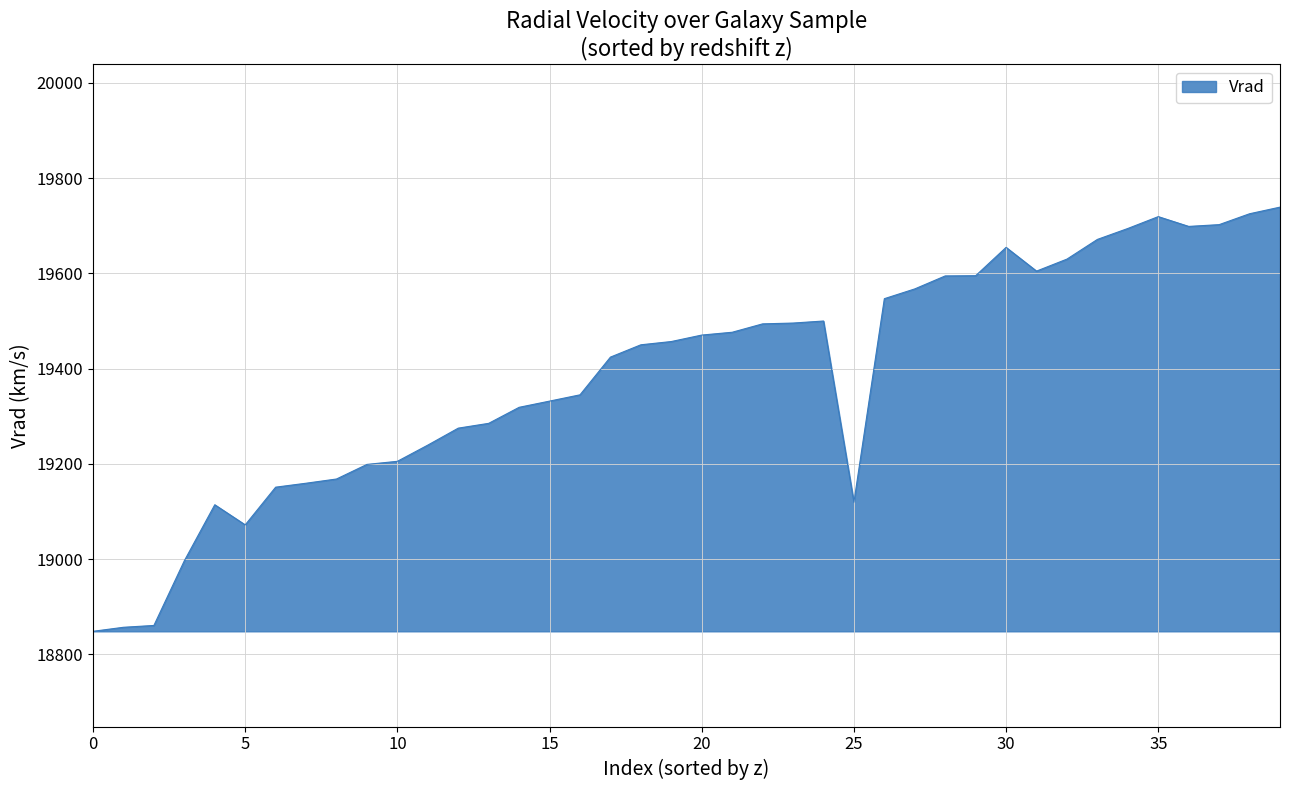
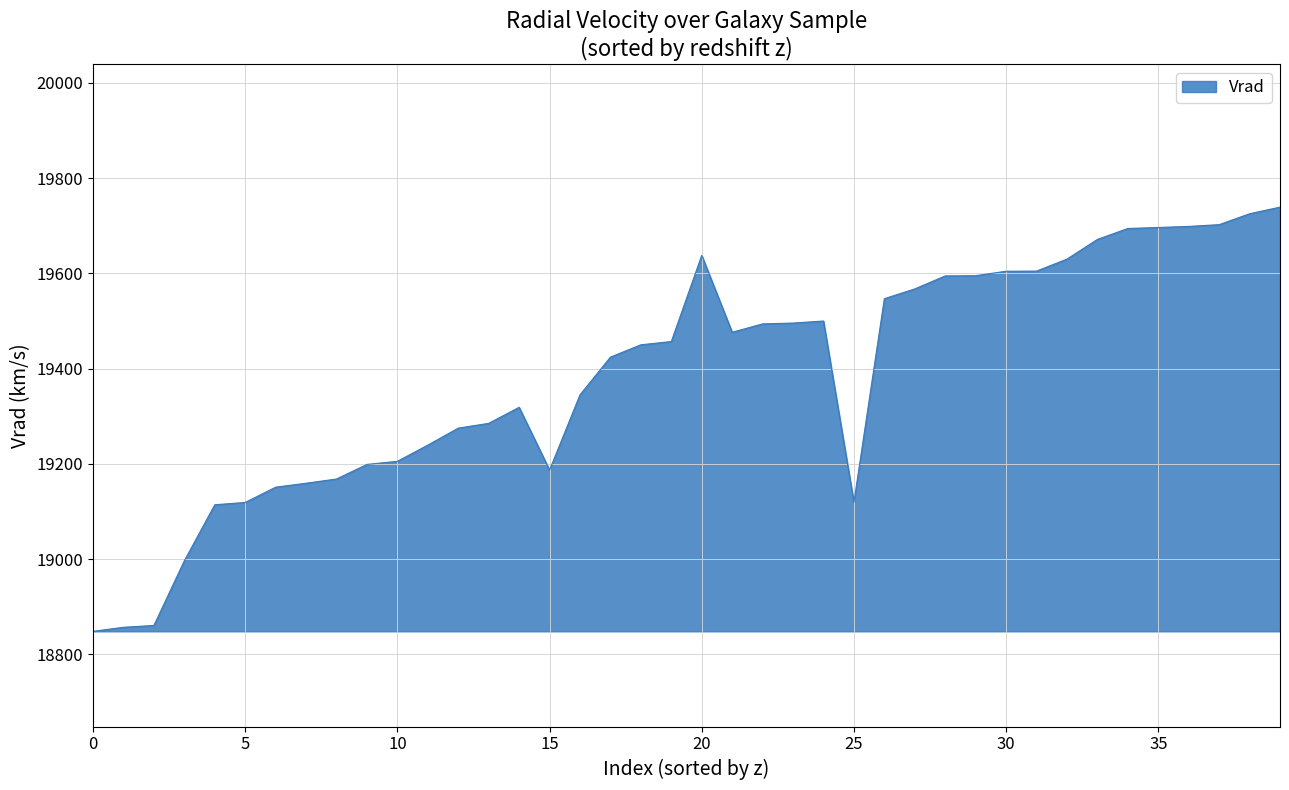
5: 19070 -> 19120
15: 19330 -> 19190
20: 19470 -> 19640
30: 19650 -> 19600
35: 19720 -> 19700
